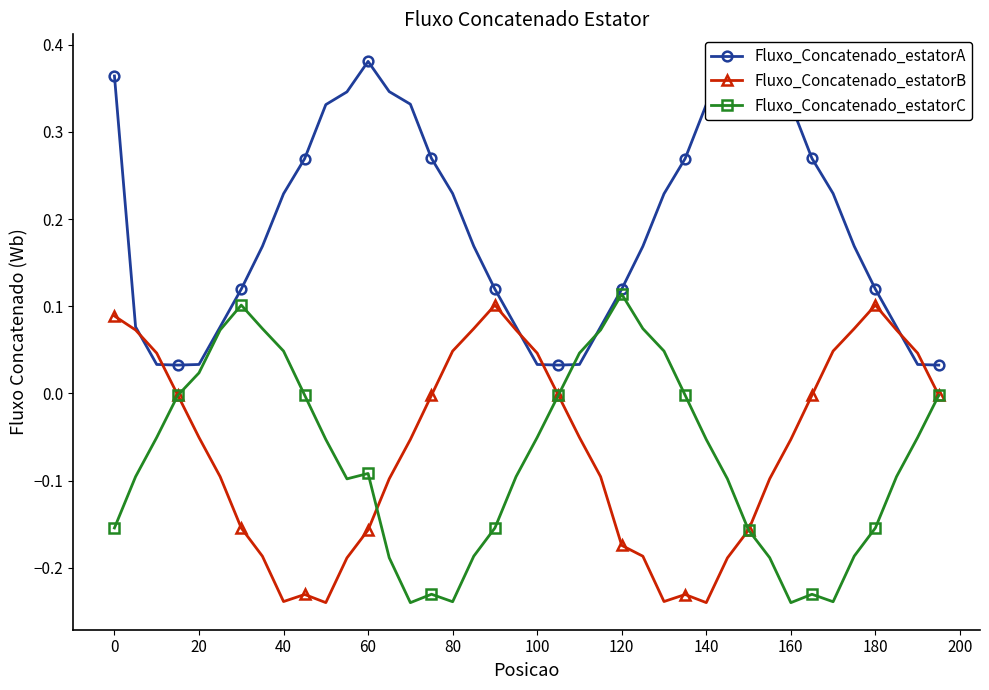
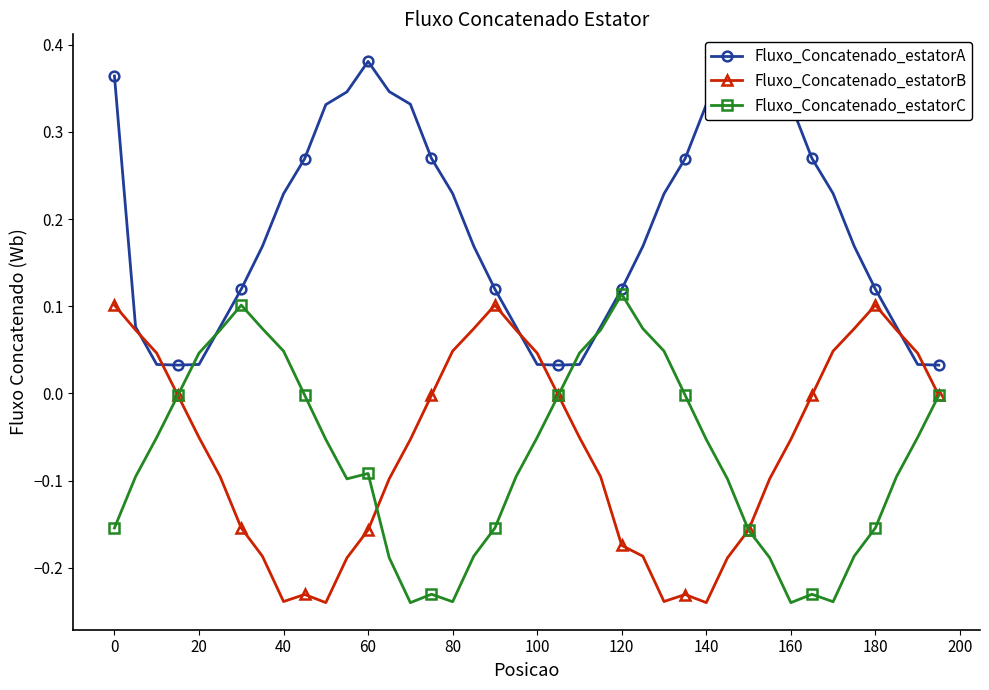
Fluxo_Concatenado_estatorB, 0: 0.09 -> 0.10
Fluxo_Concatenado_estatorC, 20: 0.02 -> 0.05
